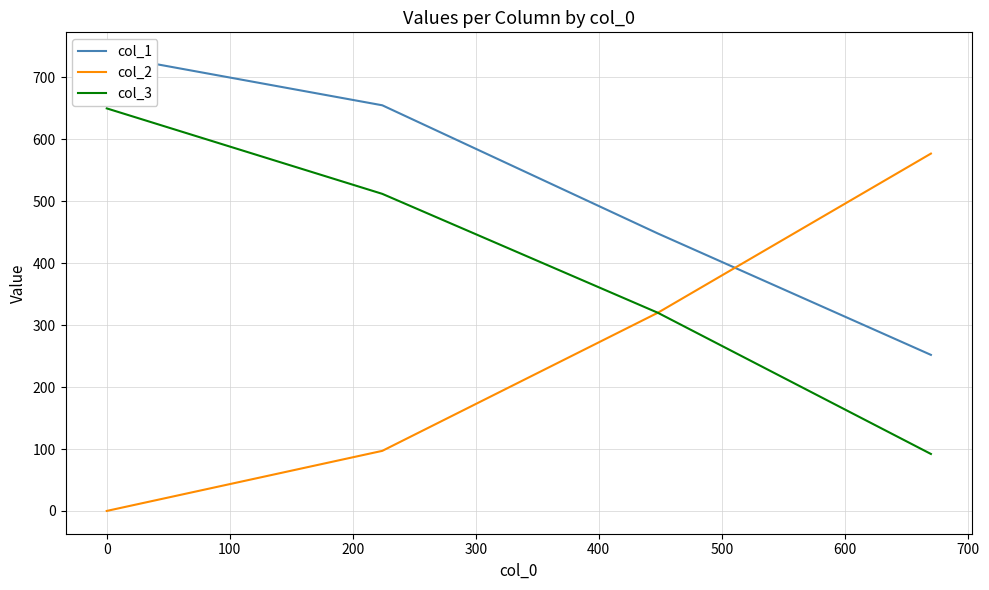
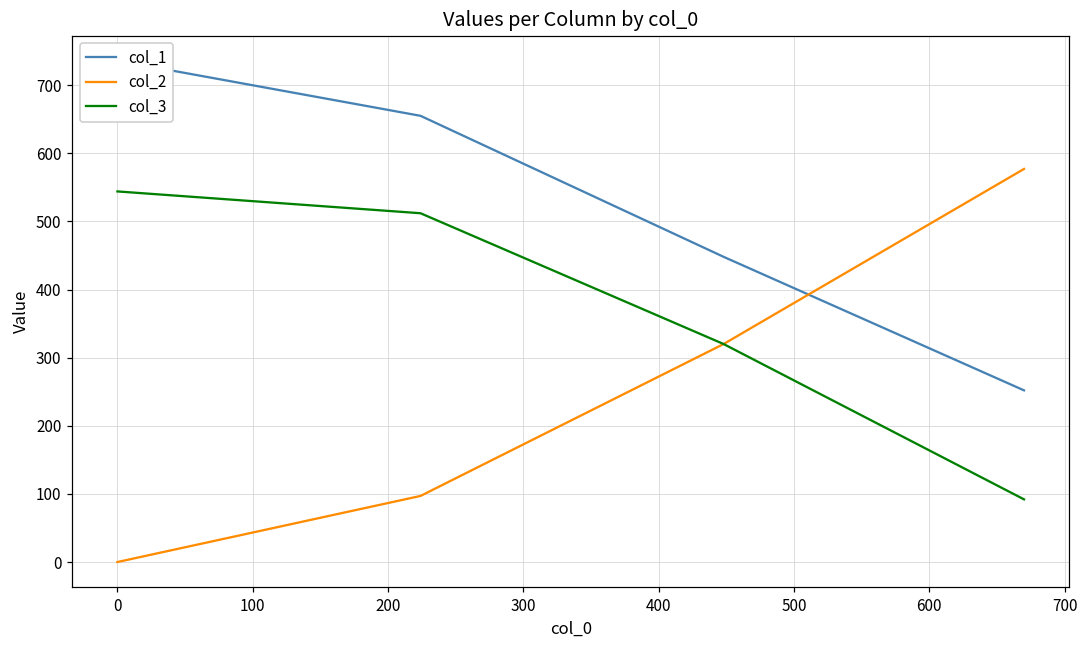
col_3, 0: 650 -> 540
